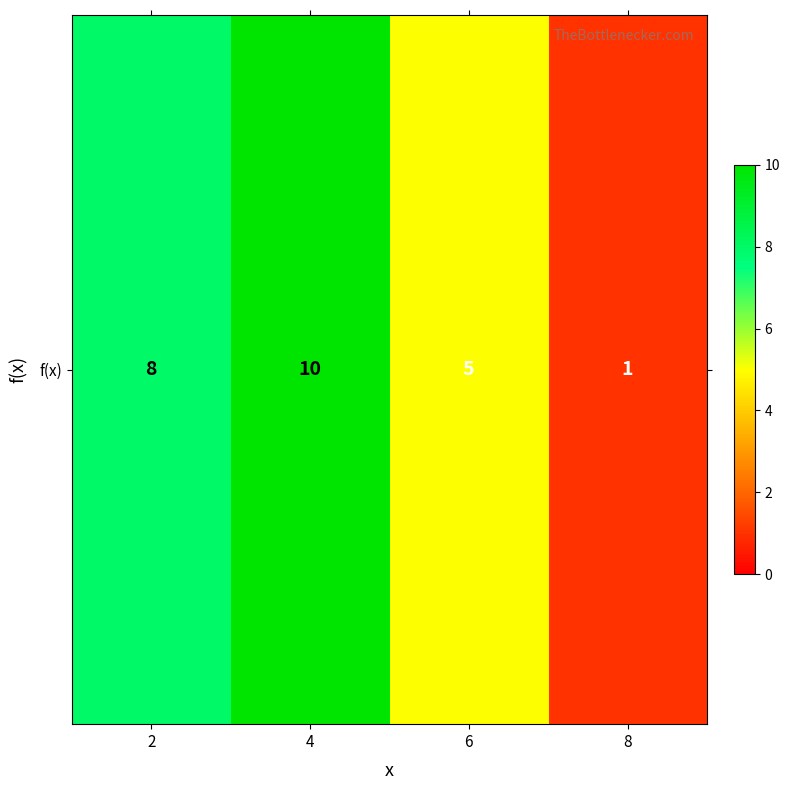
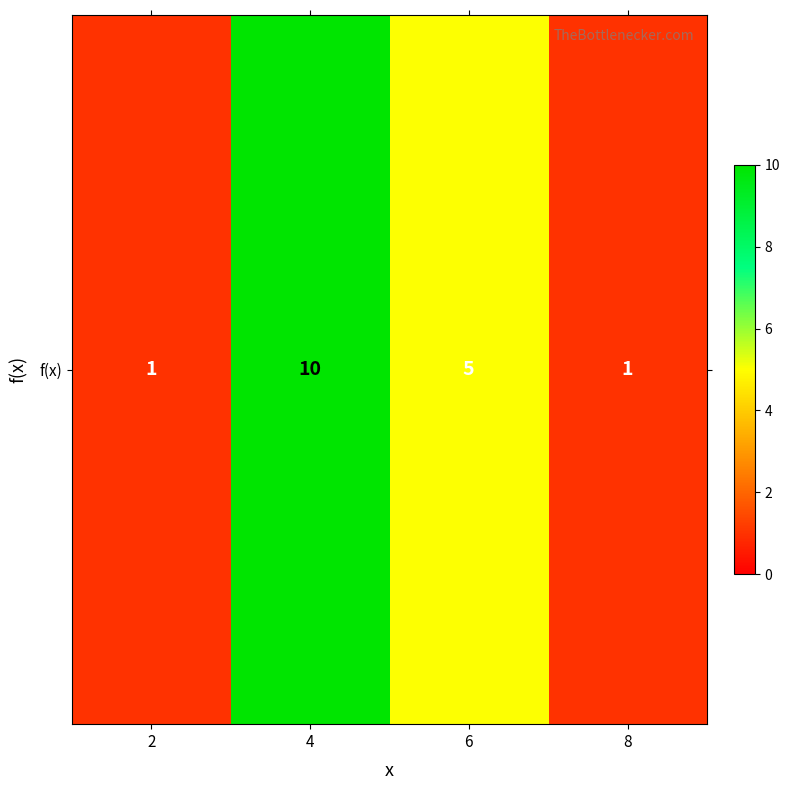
f(x), 2: 8 -> 1
